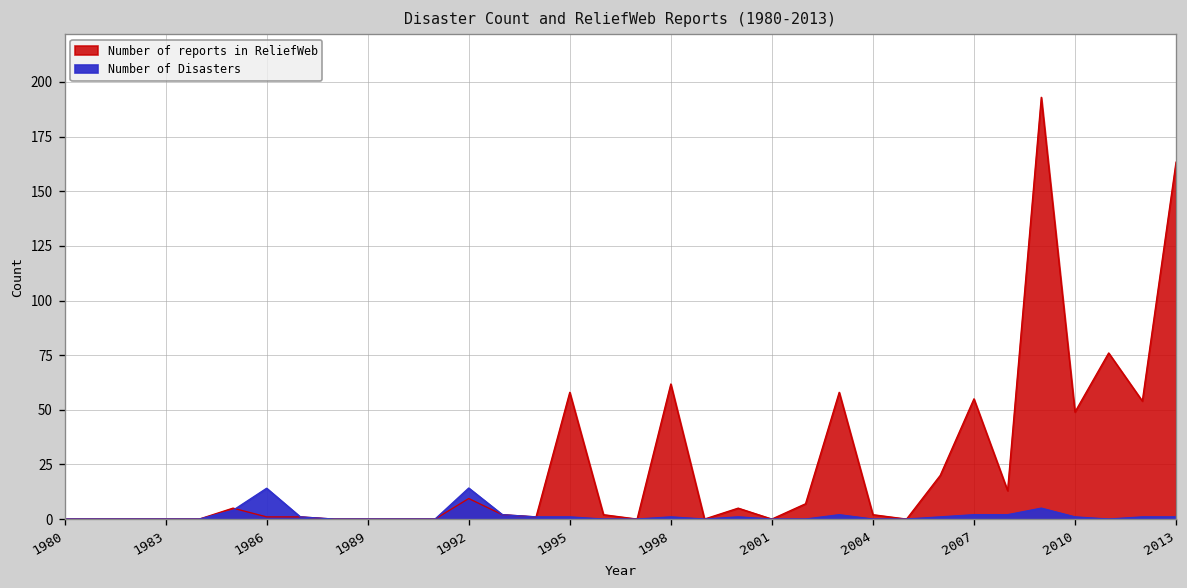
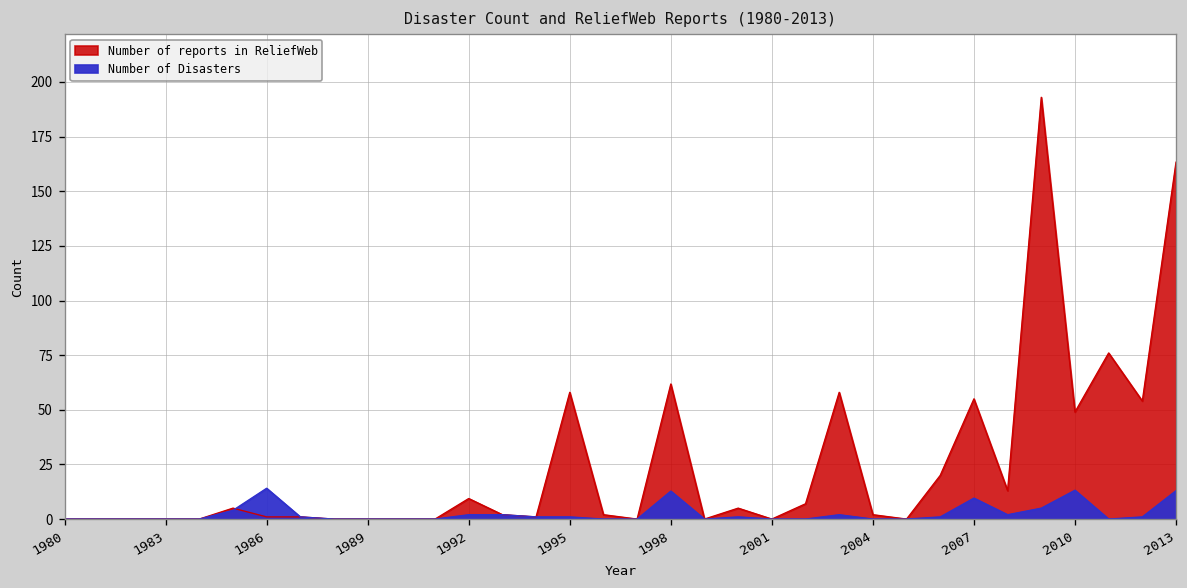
Number of Disasters, 1992: 14 -> 2
Number of Disasters, 1998: 1 -> 13
Number of Disasters, 2007: 2 -> 10
Number of Disasters, 2010: 1 -> 13
Number of Disasters, 2013: 1 -> 13
